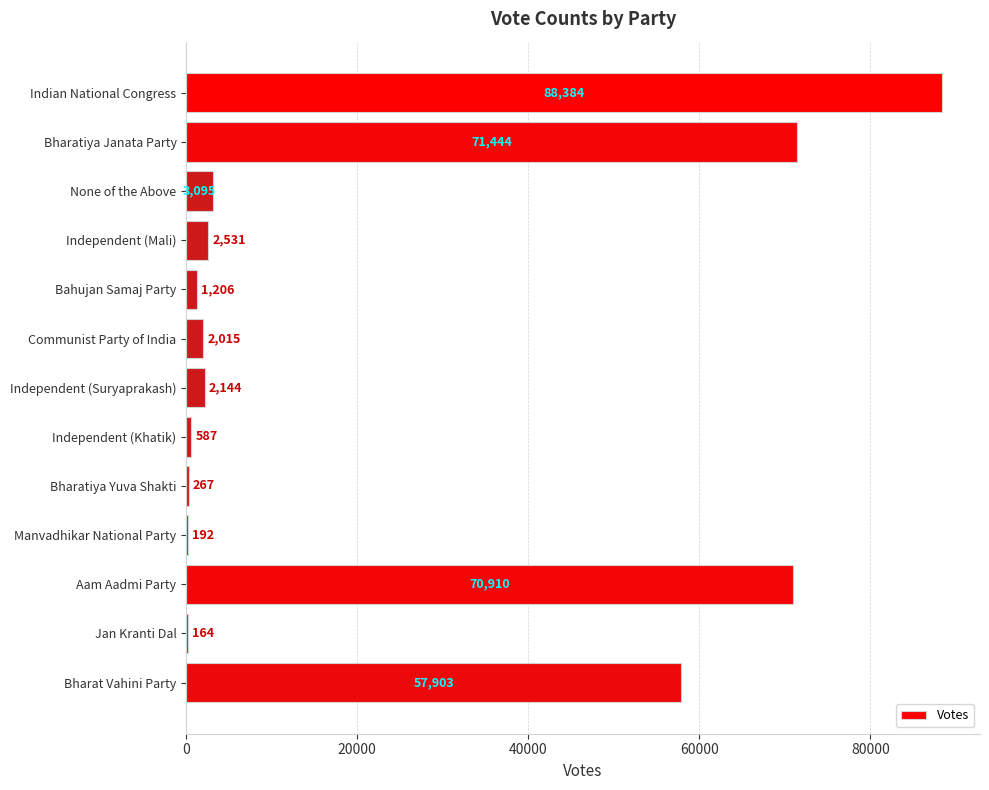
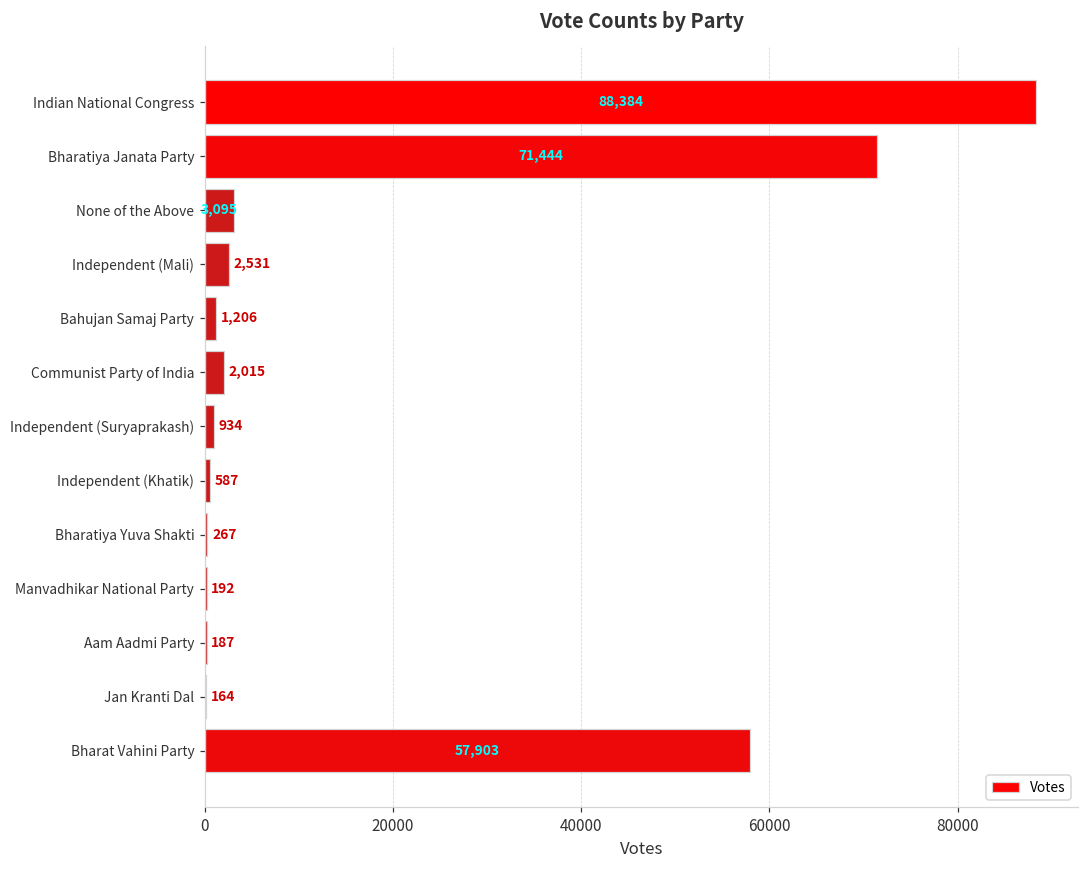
Independent (Suryaprakash): 2,144 -> 934
Aam Aadmi Party: 70,910 -> 187
